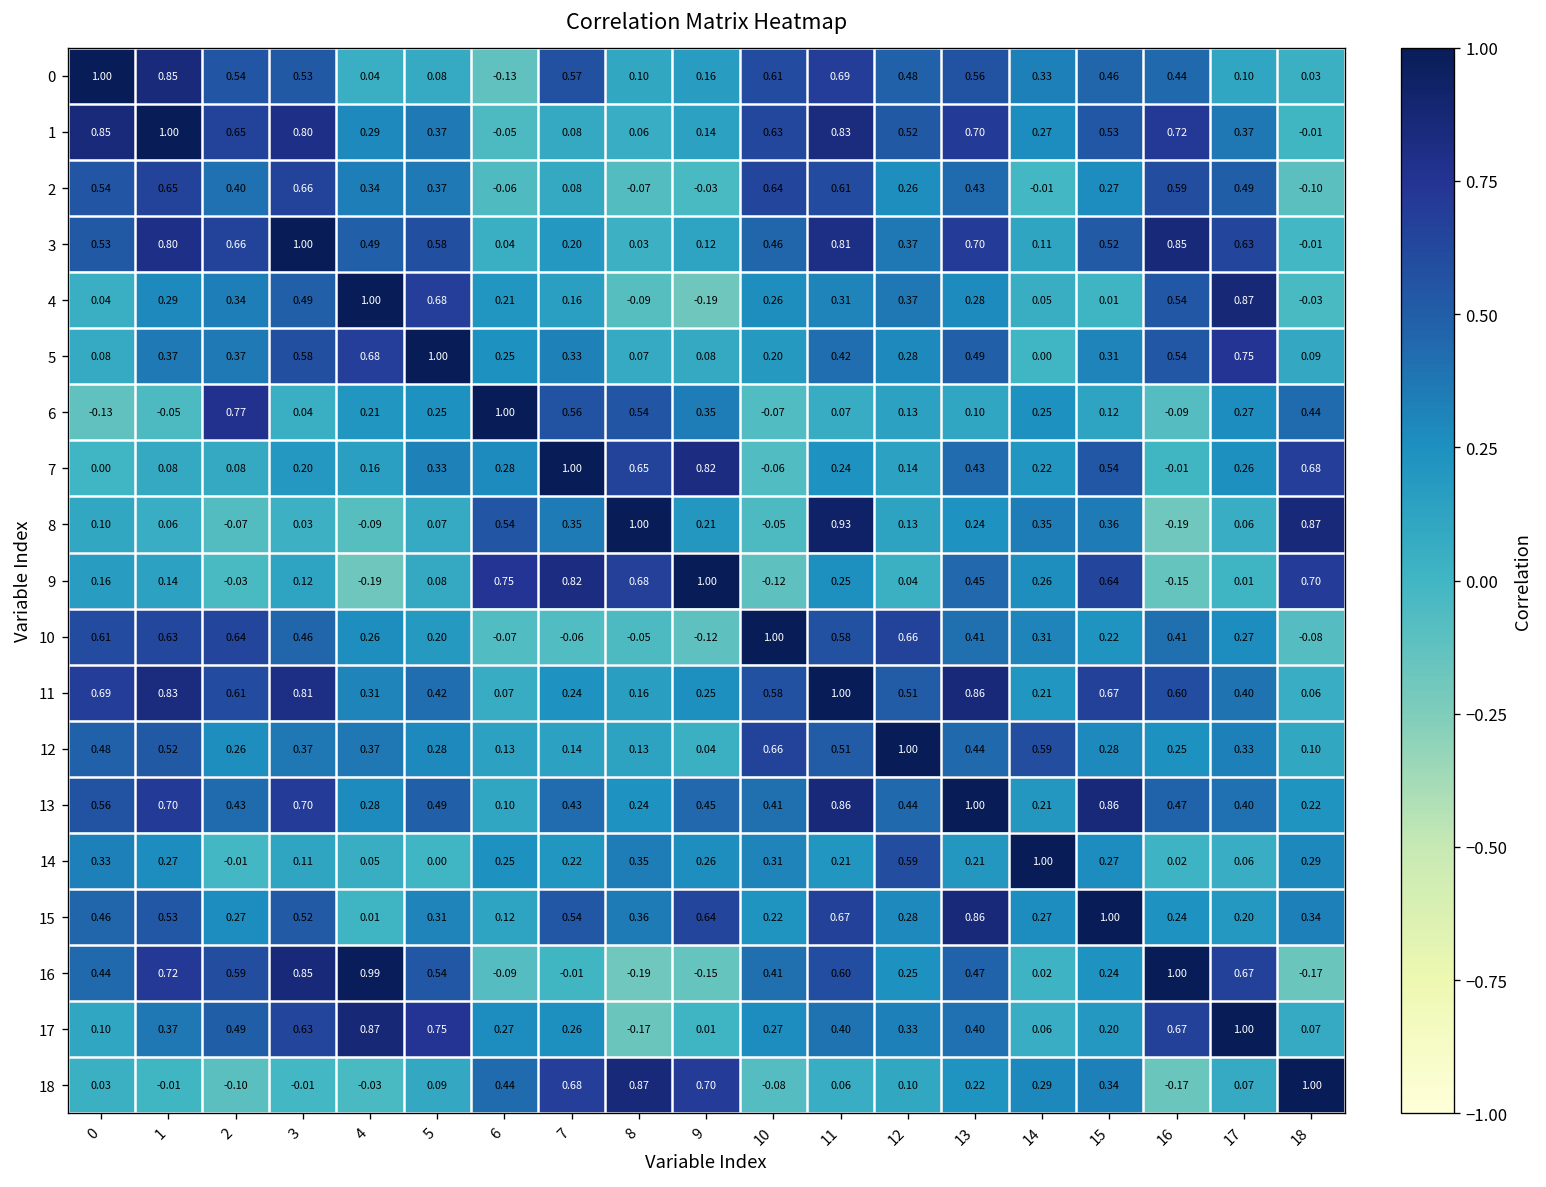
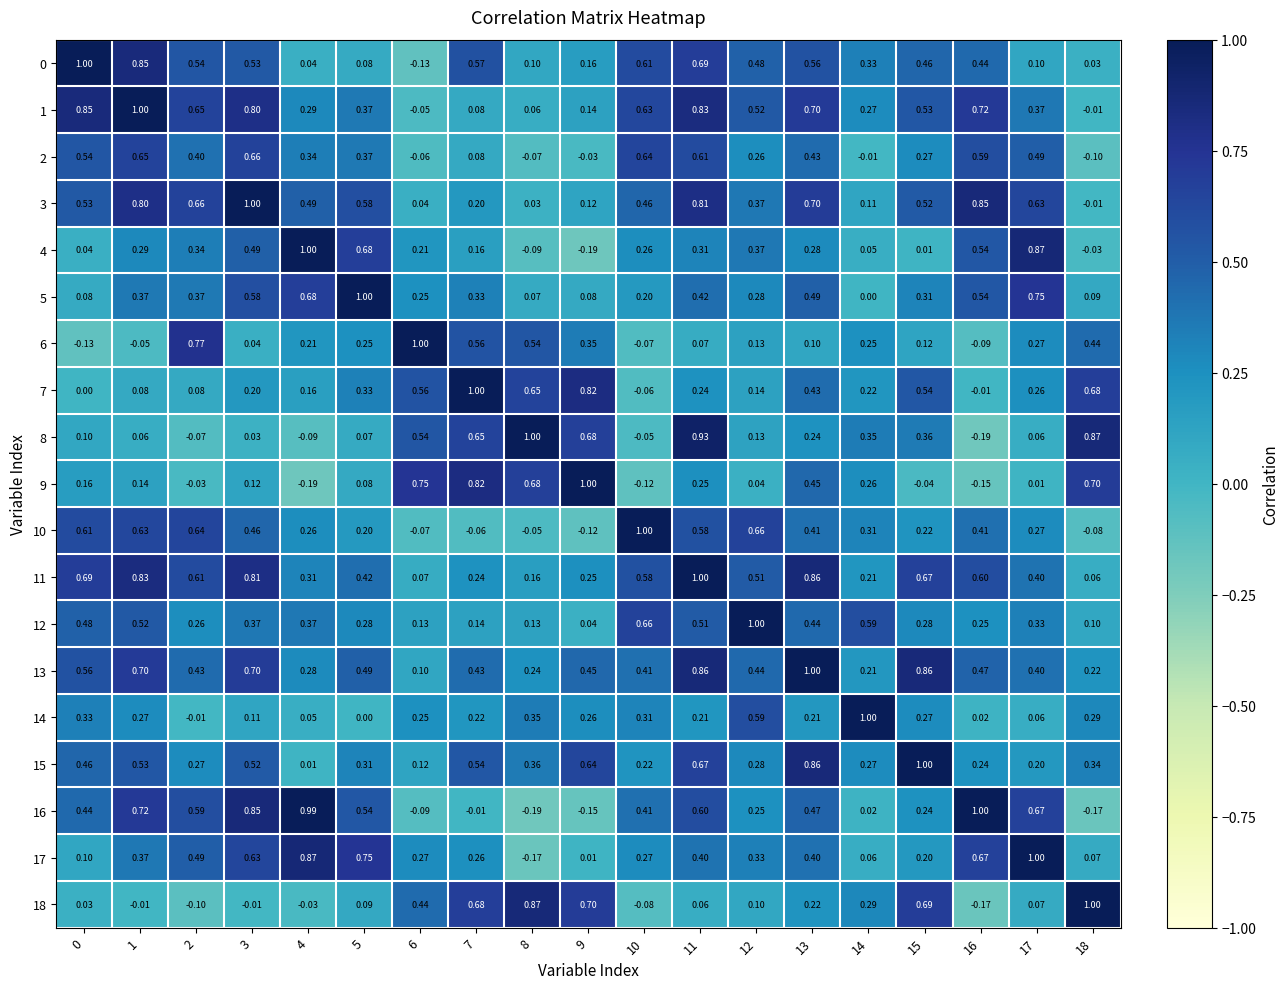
7, 6: 0.28 -> 0.56
8, 7: 0.35 -> 0.65
8, 9: 0.21 -> 0.68
9, 15: 0.64 -> -0.04
18, 15: 0.34 -> 0.69
